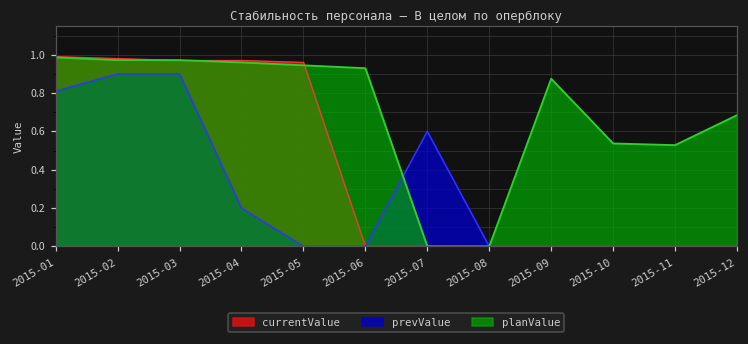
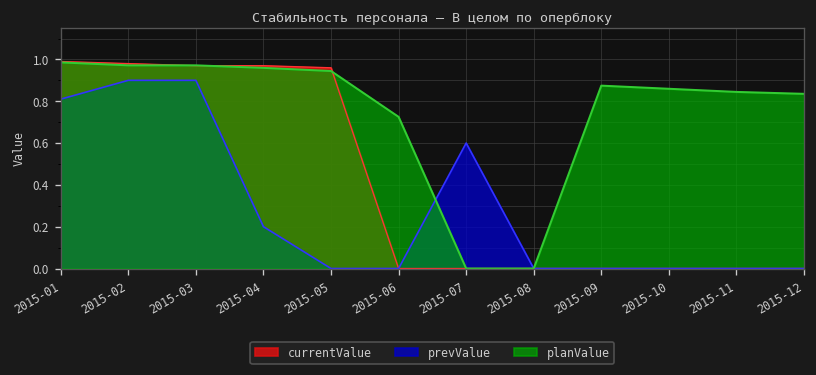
planValue, 2015-06: 0.93 -> 0.73
planValue, 2015-10: 0.54 -> 0.86
planValue, 2015-11: 0.53 -> 0.84
planValue, 2015-12: 0.68 -> 0.84
